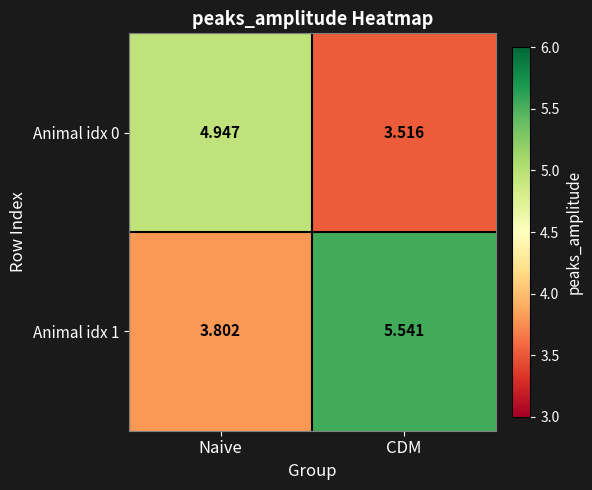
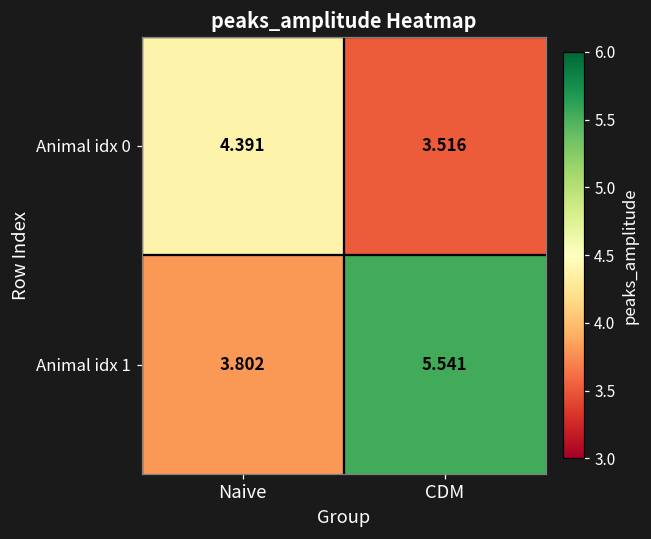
Animal idx 0, Naive: 4.947 -> 4.391
